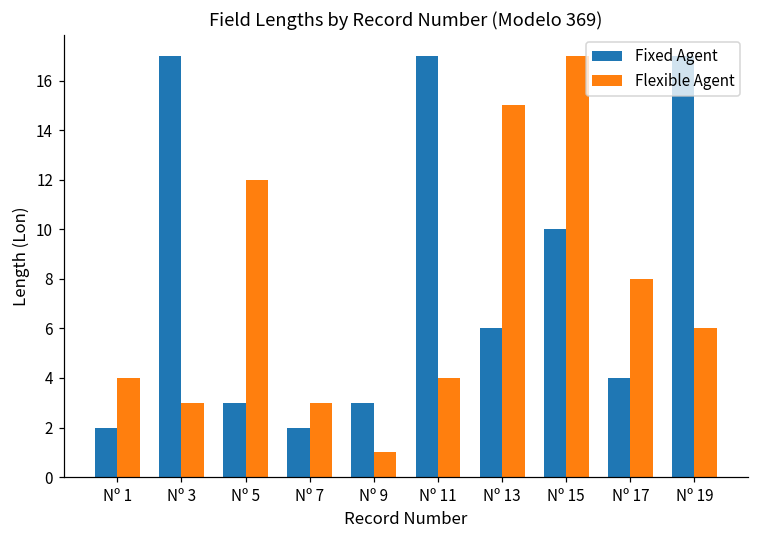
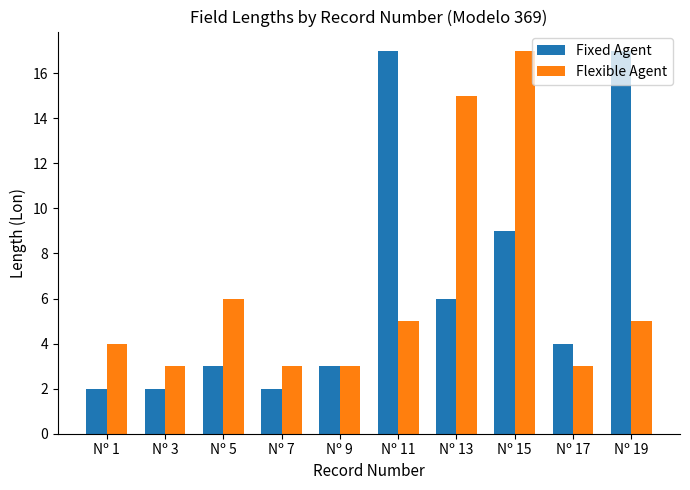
Fixed Agent, Nº 3: 17 -> 2
Flexible Agent, Nº 5: 12 -> 6
Flexible Agent, Nº 9: 1 -> 3
Flexible Agent, Nº 11: 4 -> 5
Fixed Agent, Nº 15: 10 -> 9
Flexible Agent, Nº 17: 8 -> 3
Flexible Agent, Nº 19: 6 -> 5
